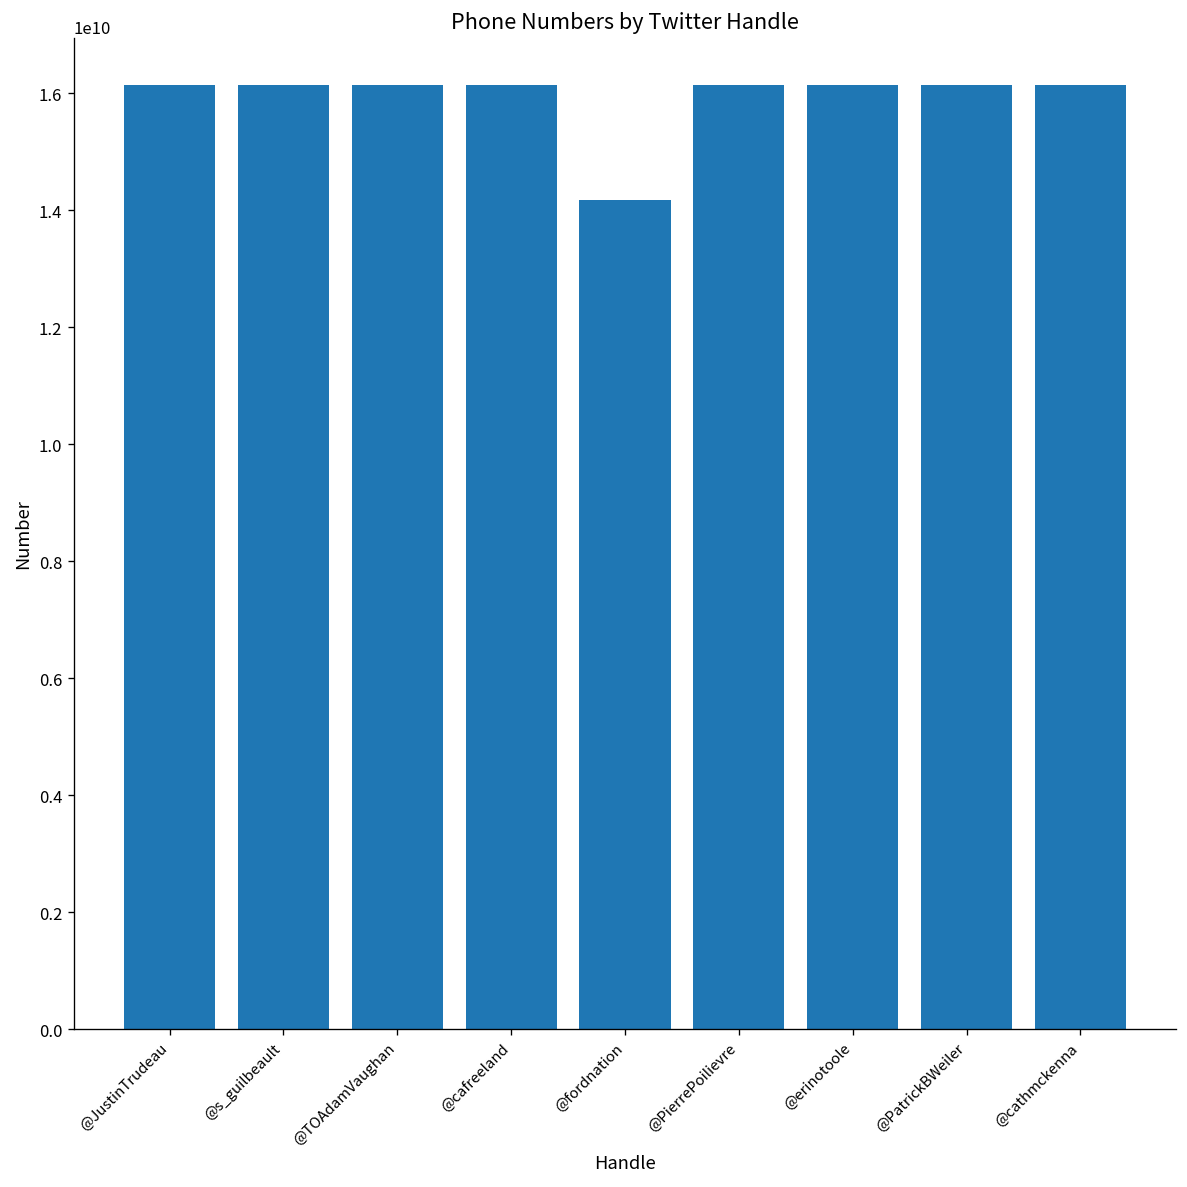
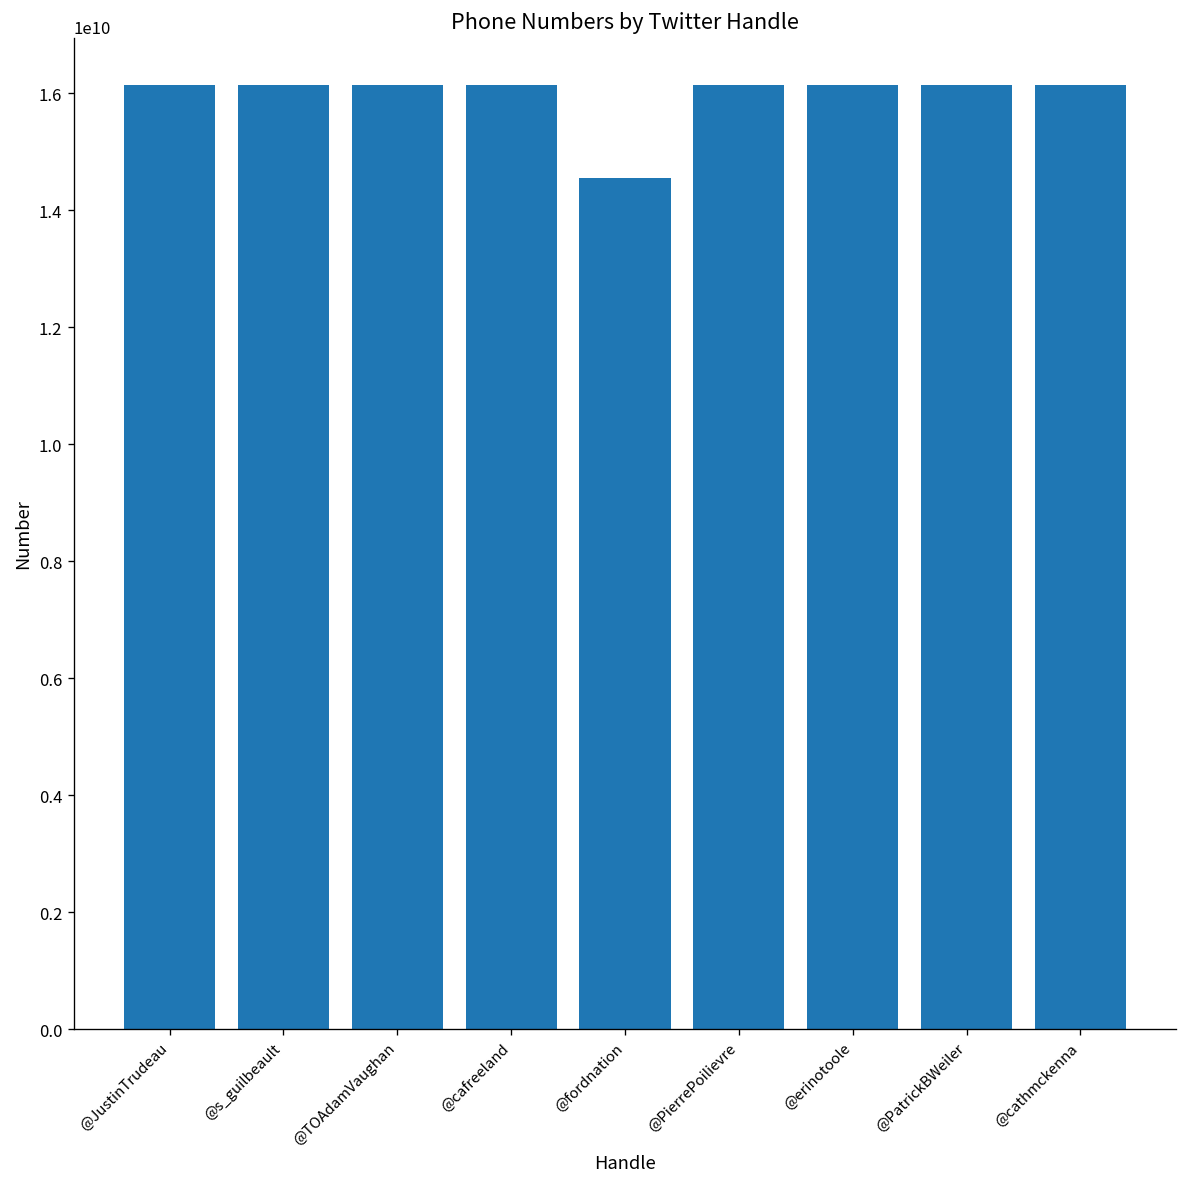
@fordnation: 14200000000 -> 14600000000
